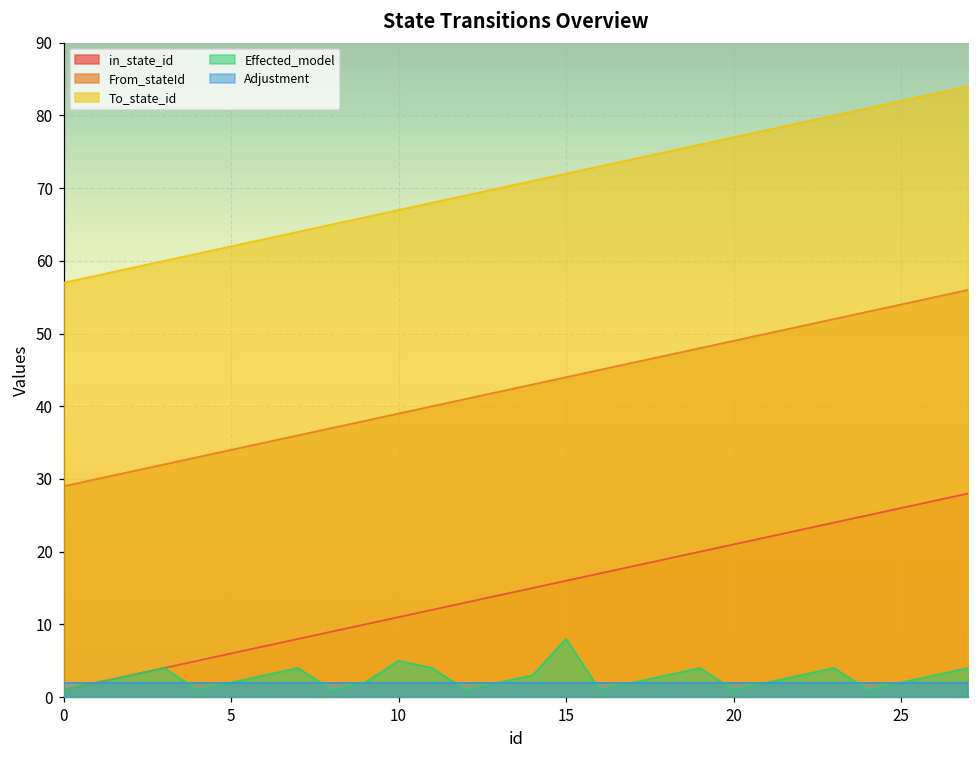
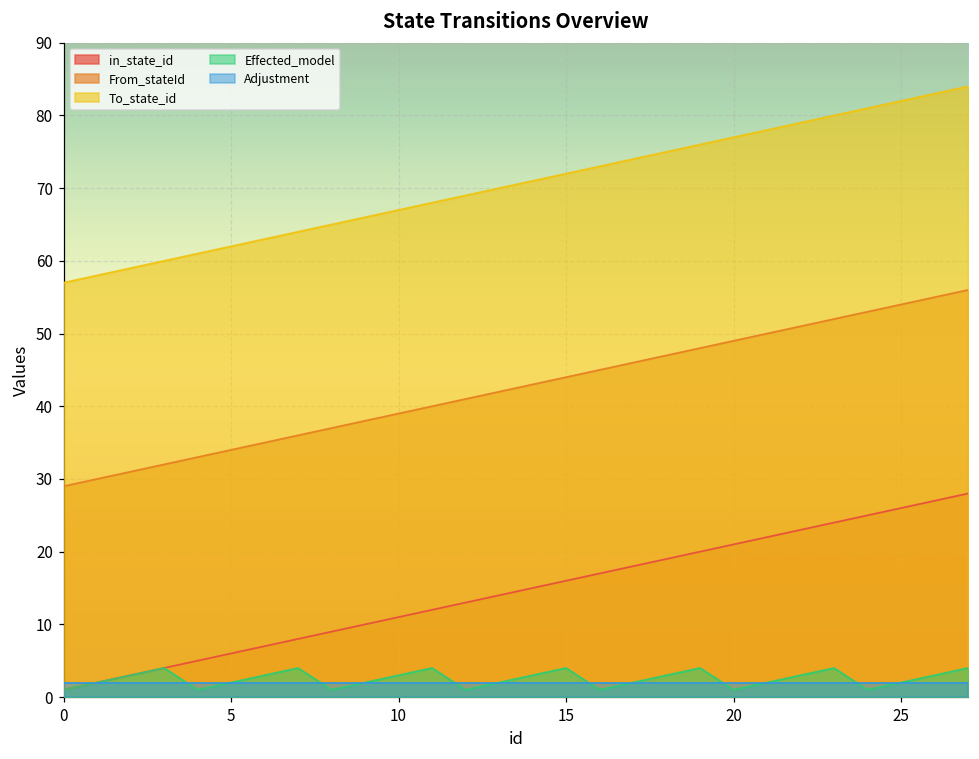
Effected_model, 10: 5 -> 3
Effected_model, 15: 8 -> 4
